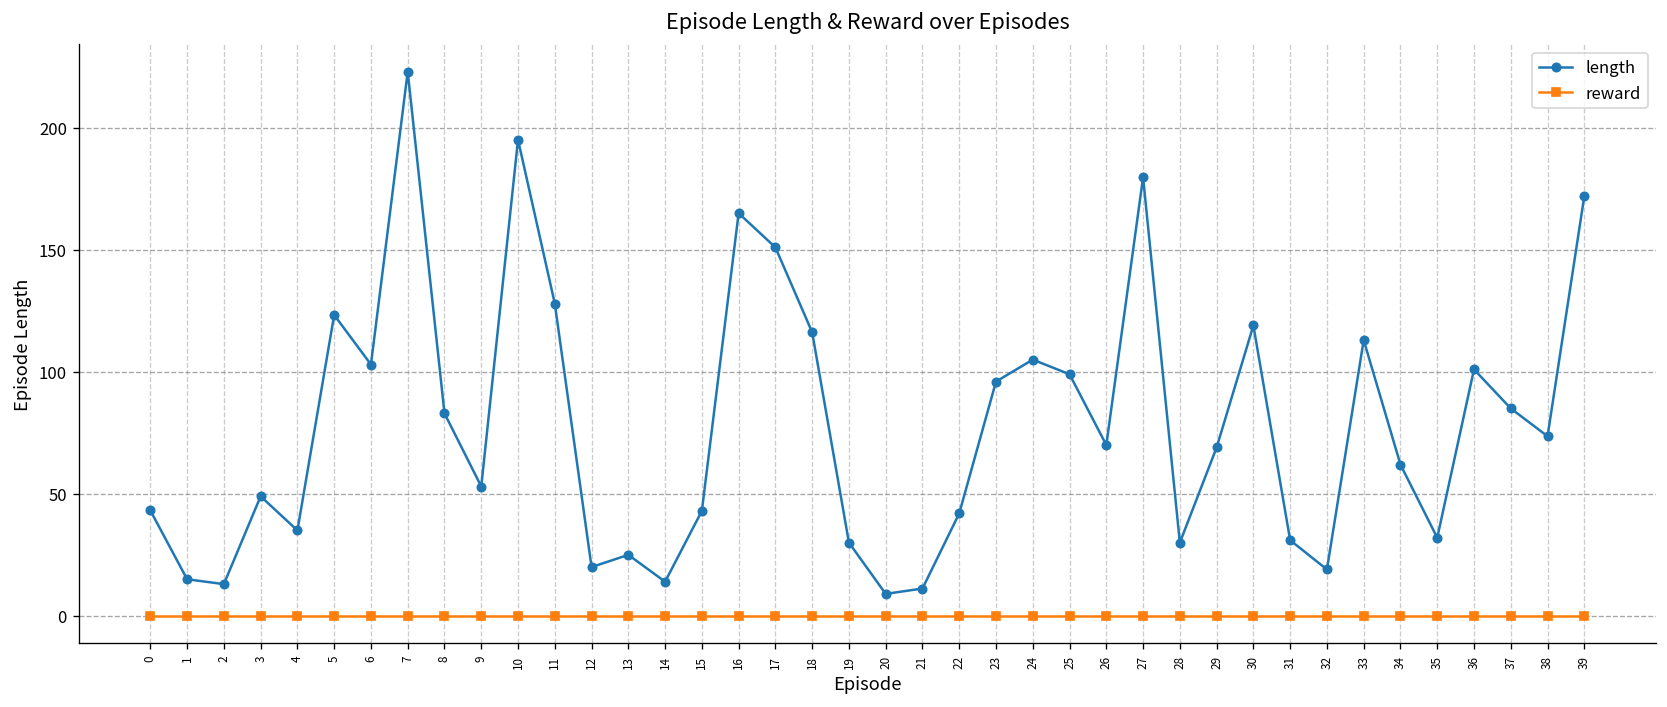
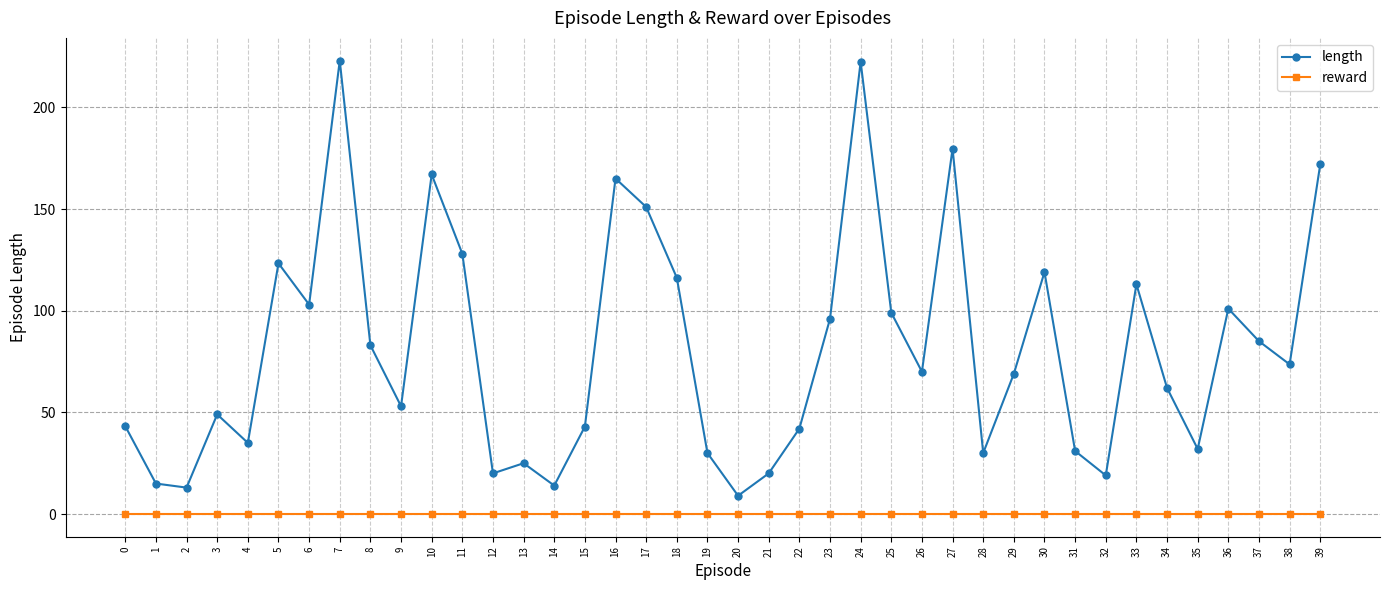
length, 10: 195 -> 167
length, 21: 11 -> 20
length, 24: 105 -> 222
